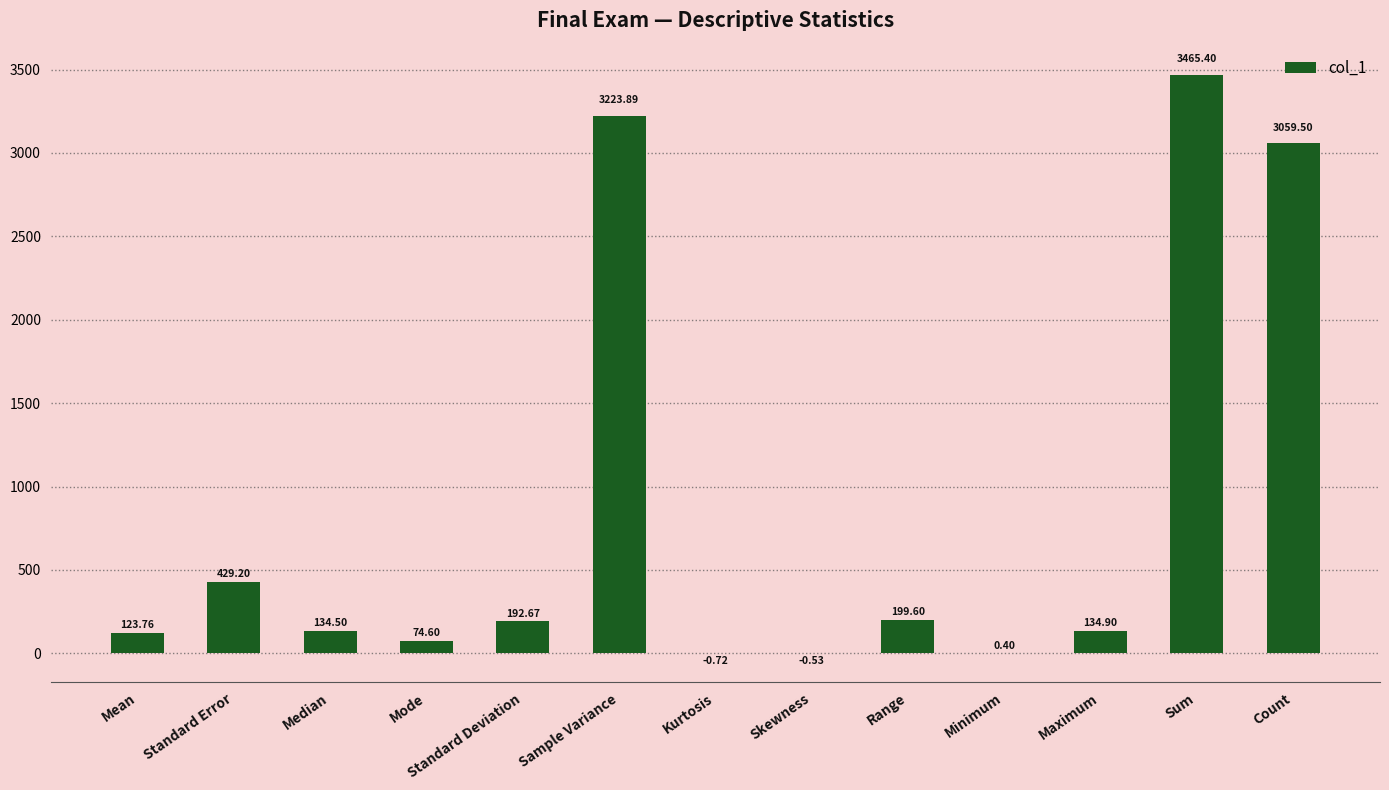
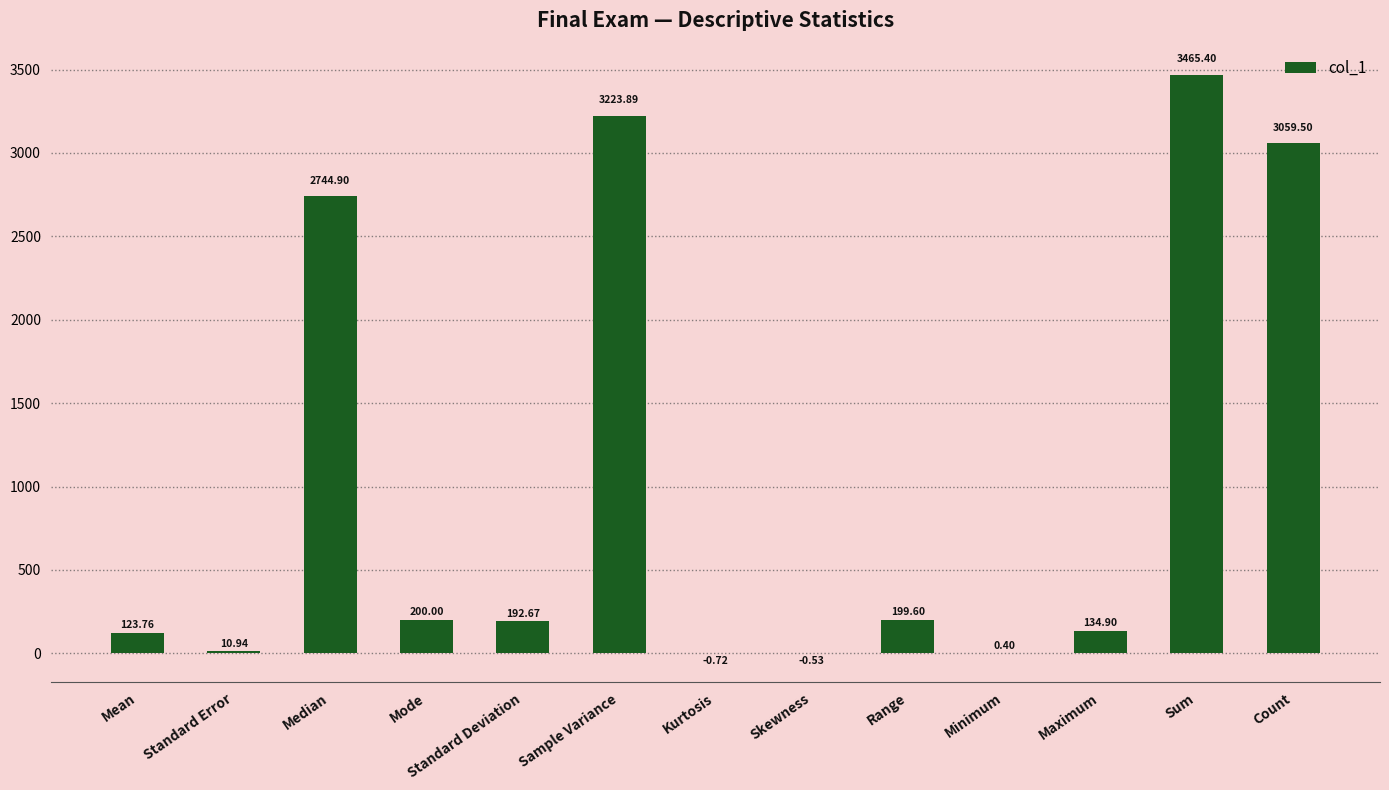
Standard Error: 429.20 -> 10.94
Median: 134.50 -> 2744.90
Mode: 74.60 -> 200.00
